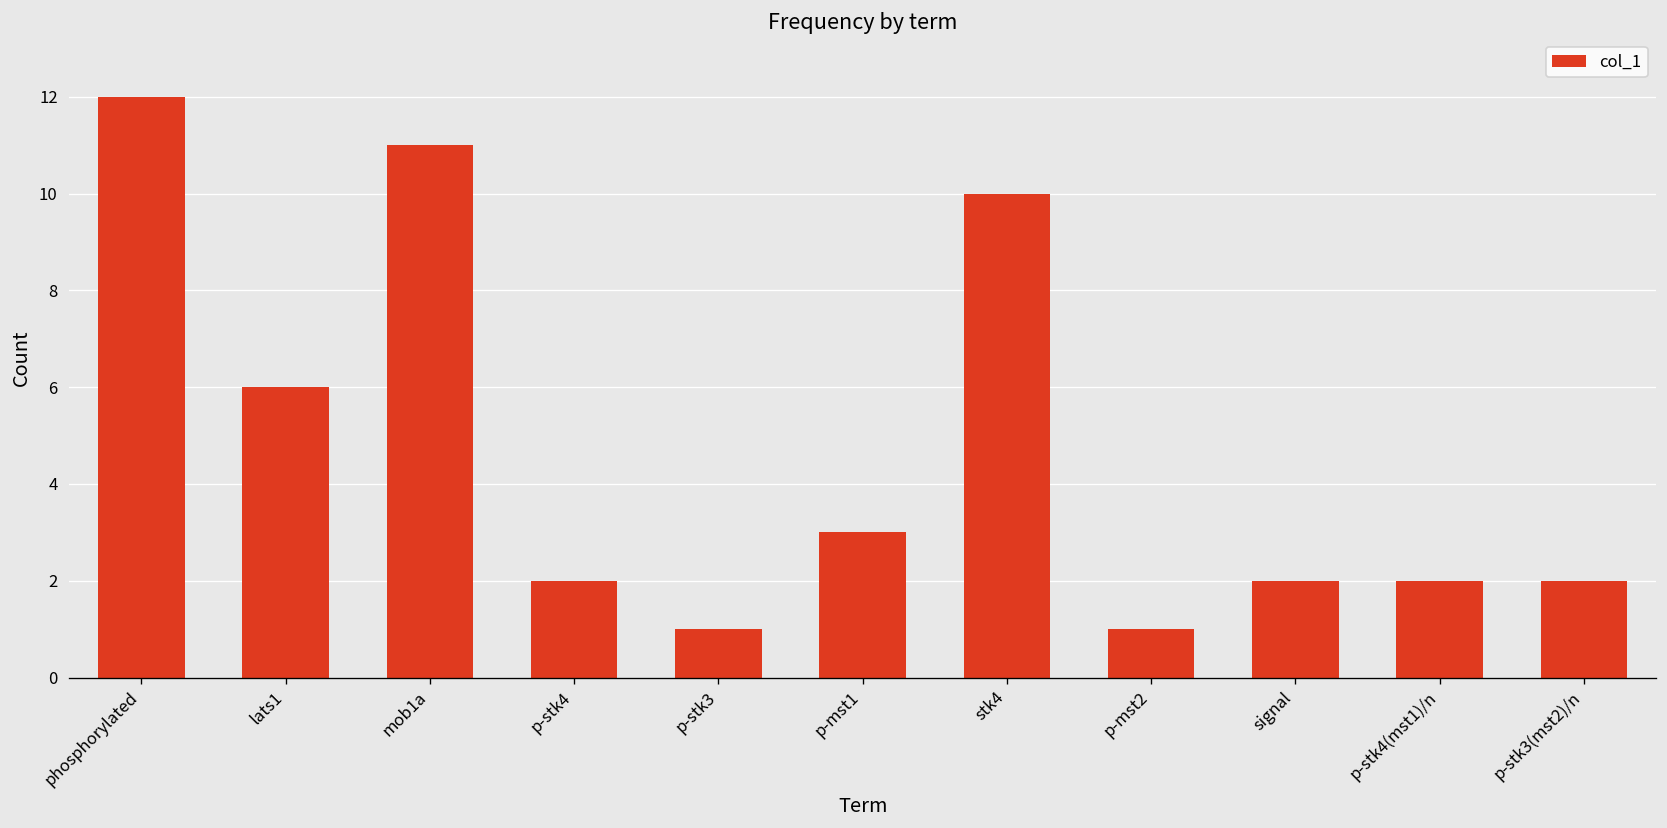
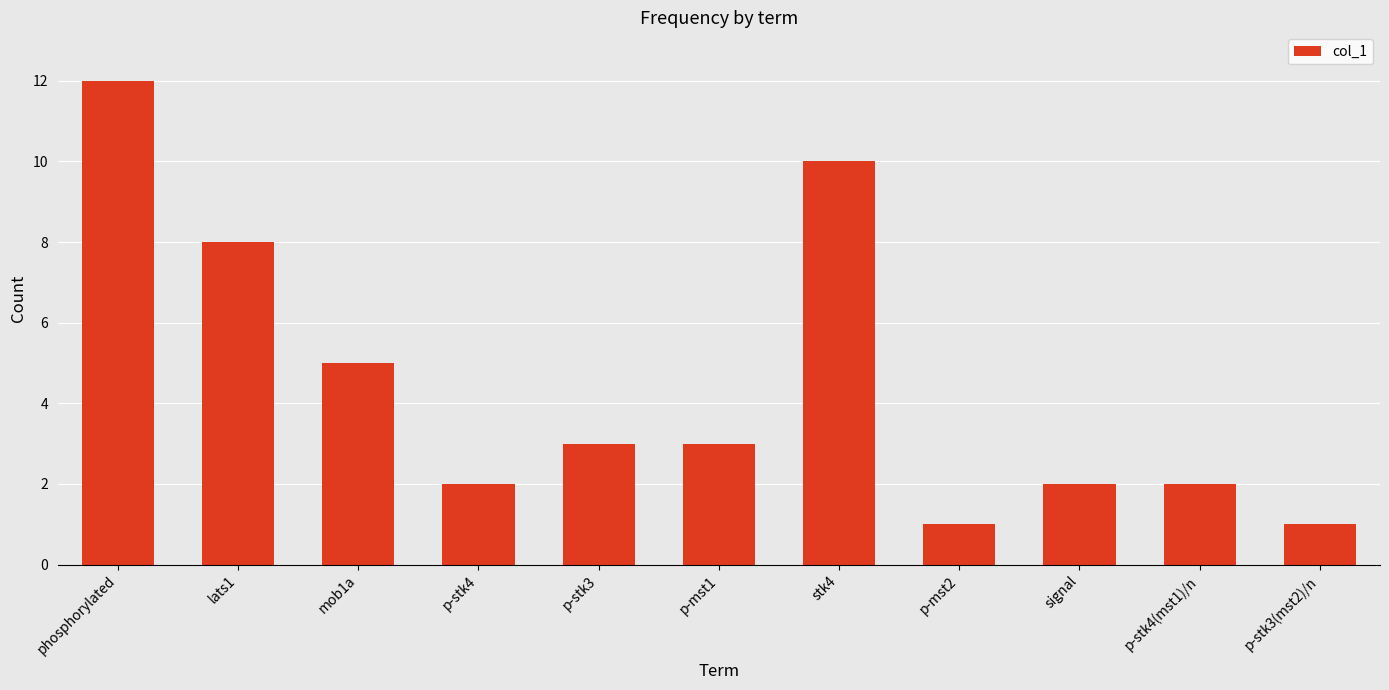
lats1: 6 -> 8
mob1a: 11 -> 5
p-stk3: 1 -> 3
p-stk3(mst2)/n: 2 -> 1
